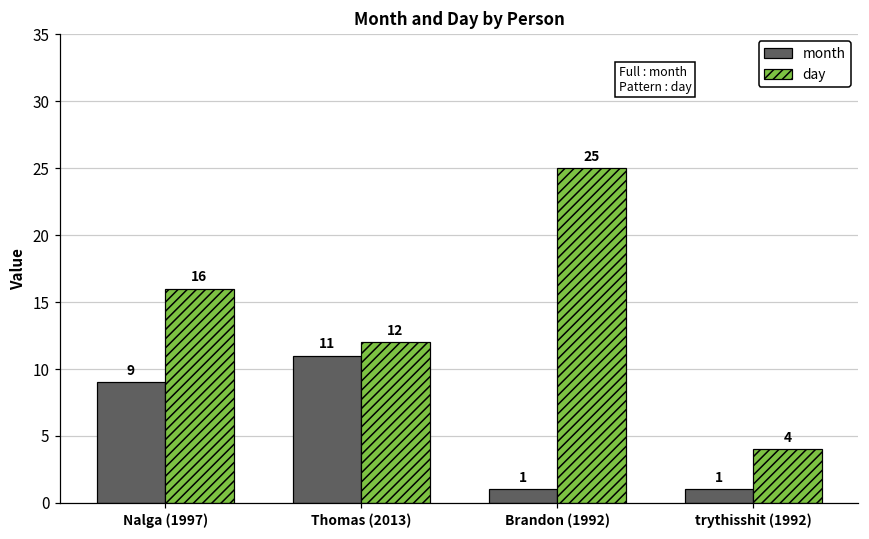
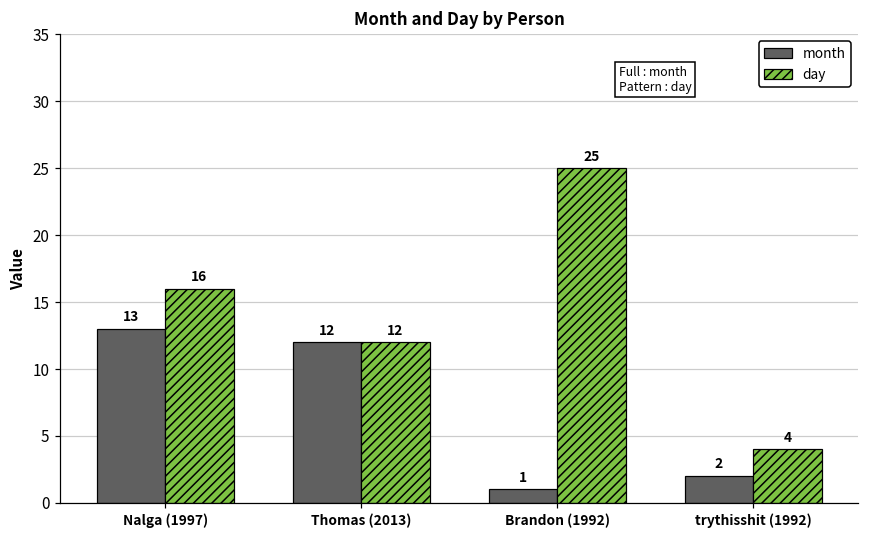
month, Nalga (1997): 9 -> 13
month, Thomas (2013): 11 -> 12
month, trythisshit (1992): 1 -> 2
